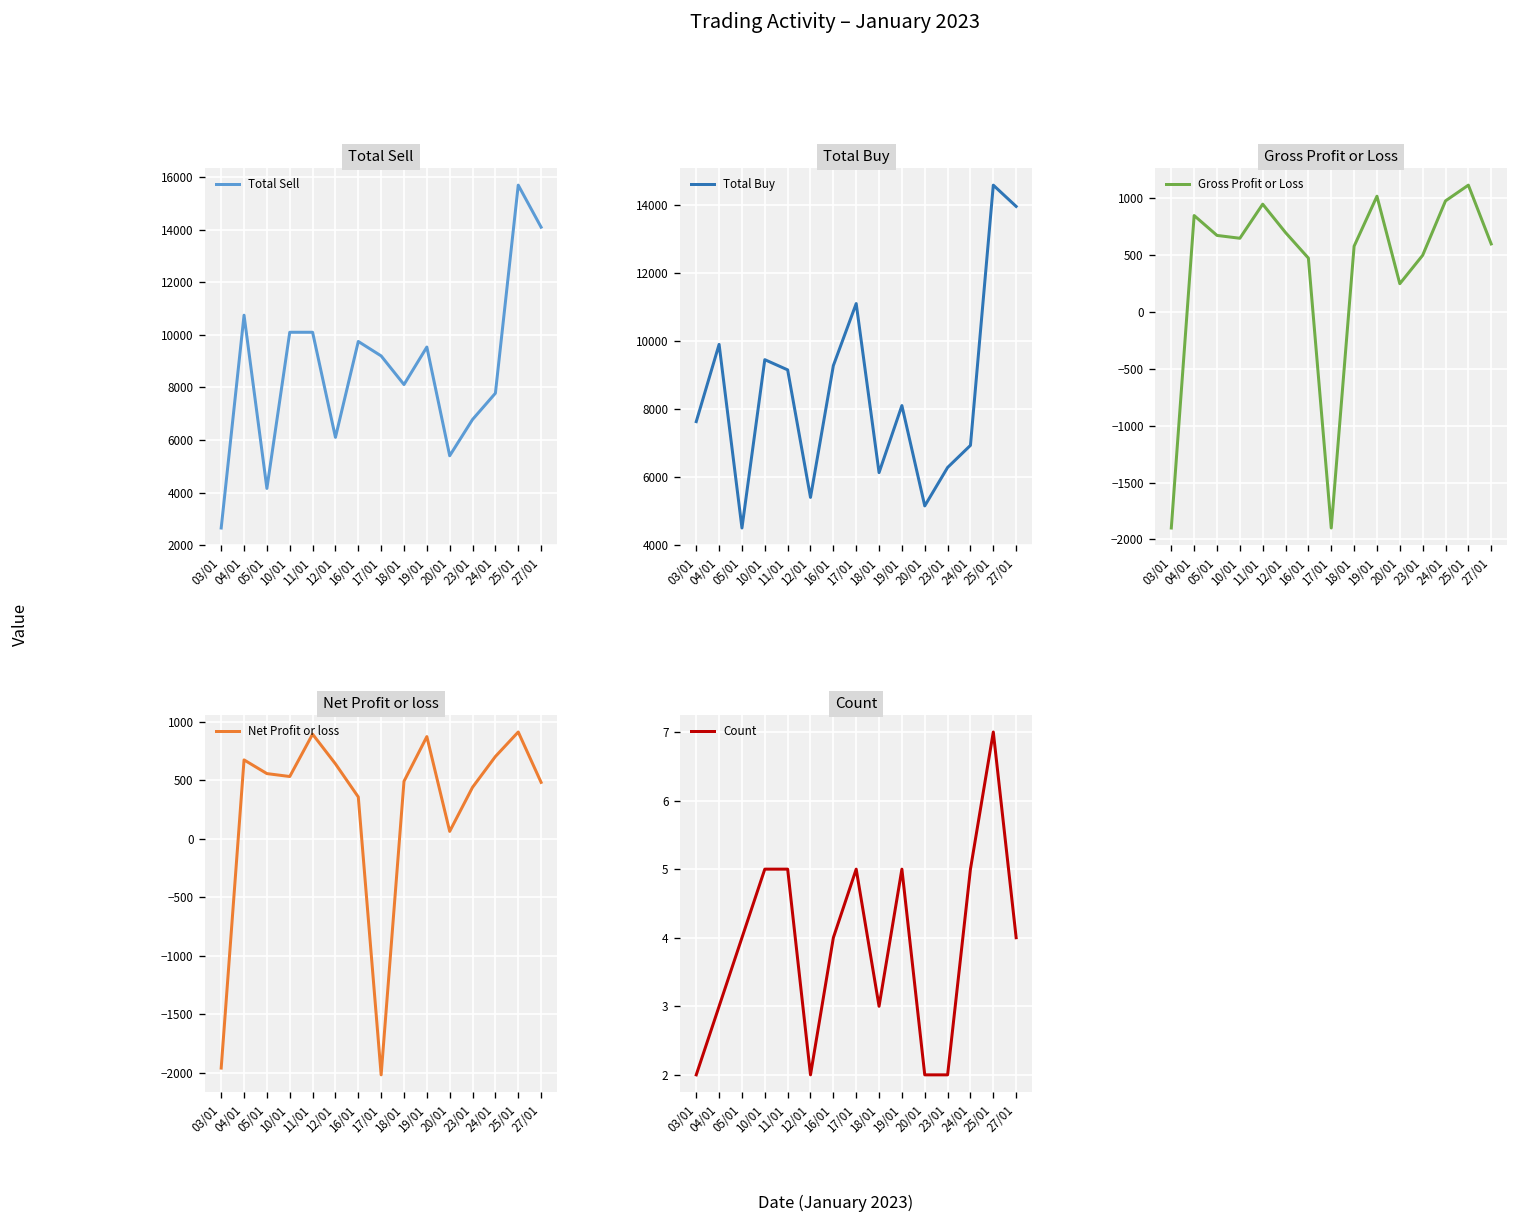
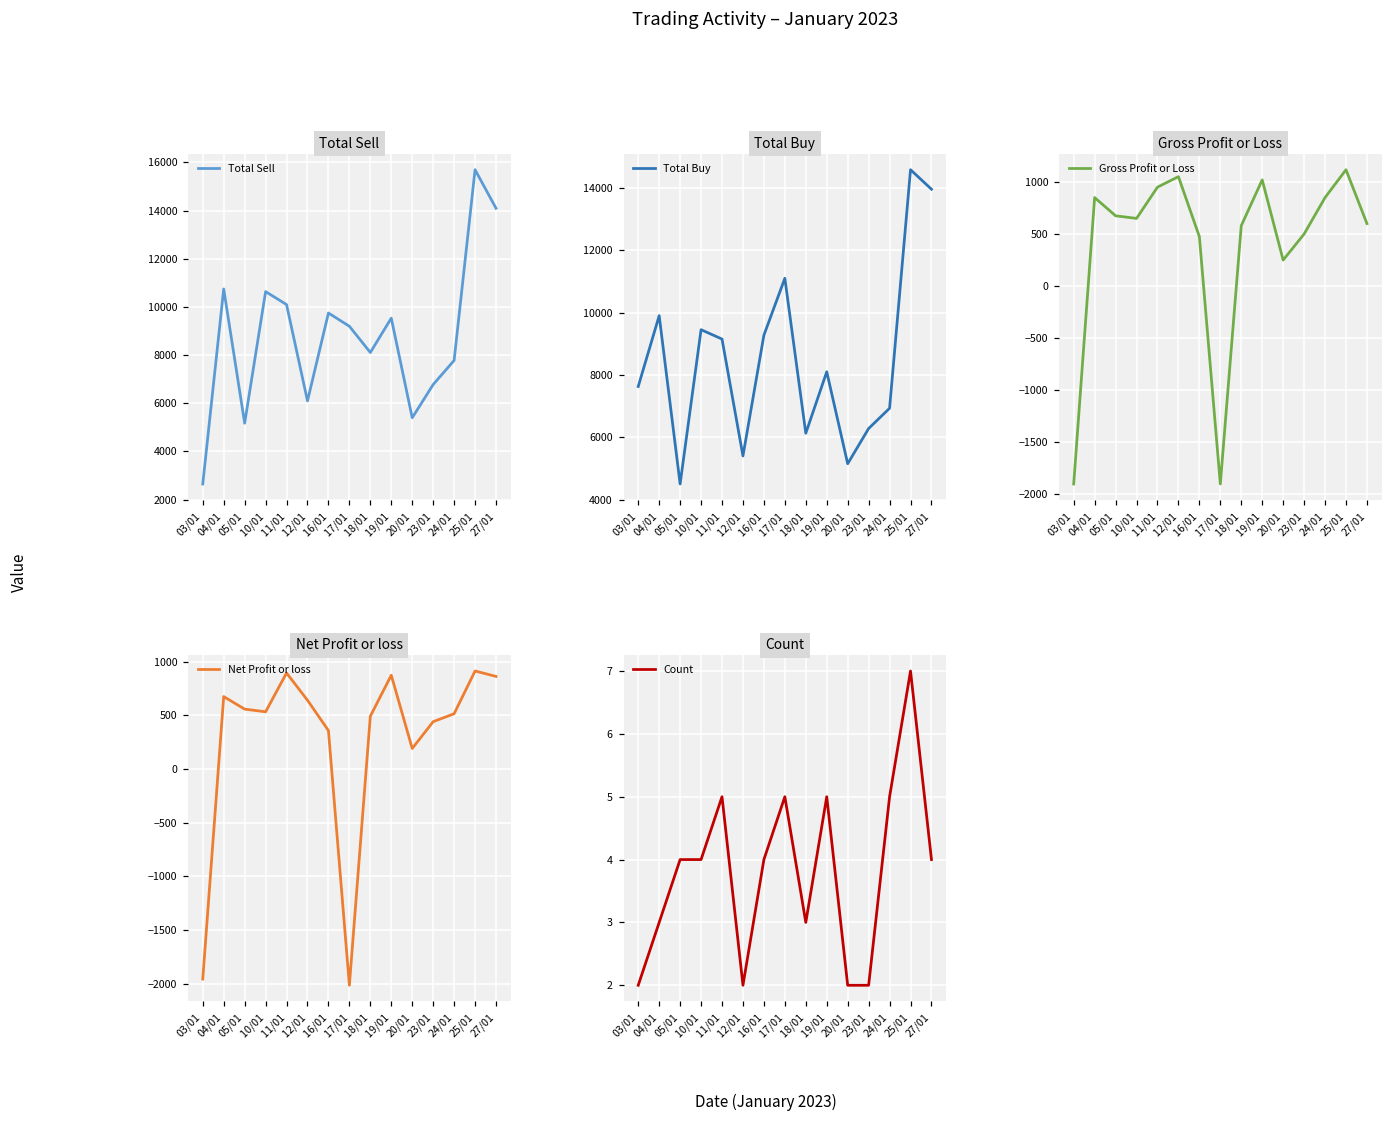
Total Sell, 05/01: 4200 -> 5200
Total Sell, 10/01: 10100 -> 10600
Gross Profit or Loss, 12/01: 700 -> 1100
Gross Profit or Loss, 24/01: 1000 -> 900
Net Profit or loss, 20/01: 100 -> 200
Net Profit or loss, 24/01: 700 -> 500
Net Profit or loss, 27/01: 500 -> 900
Count, 10/01: 5 -> 4
